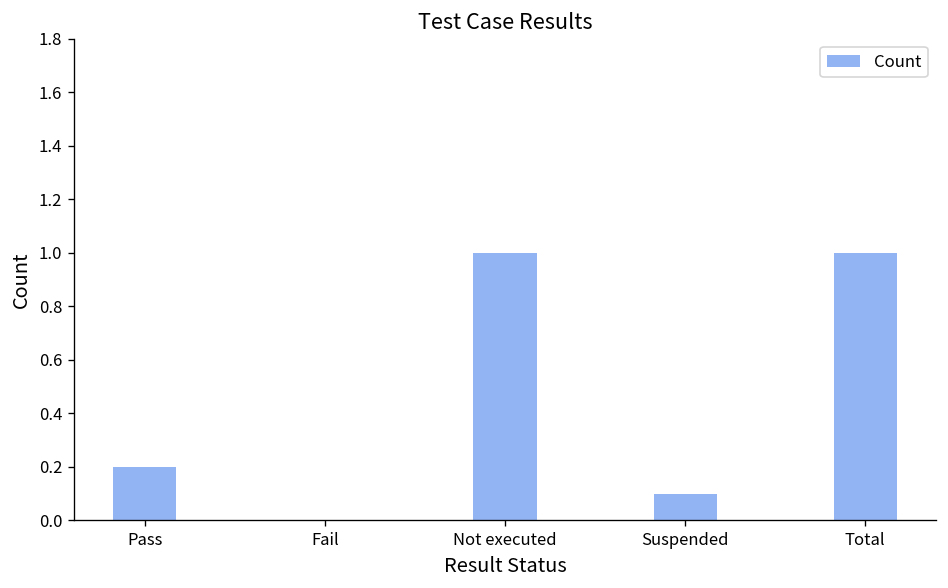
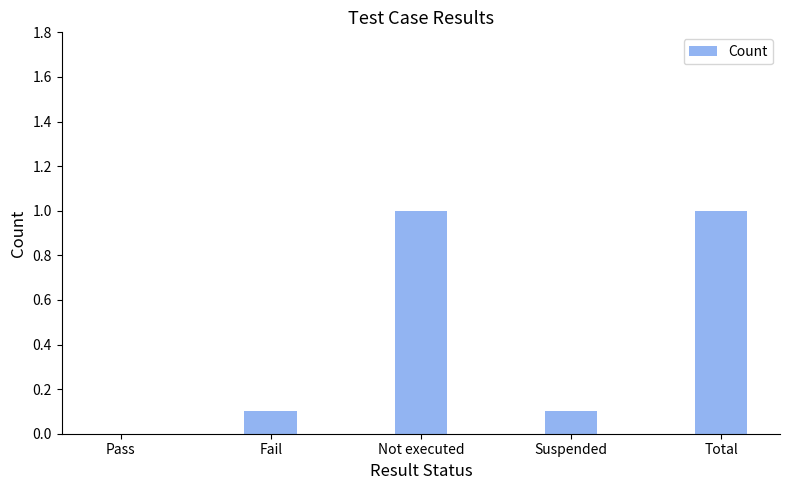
Pass: 0.2 -> 0.0
Fail: 0.0 -> 0.1
